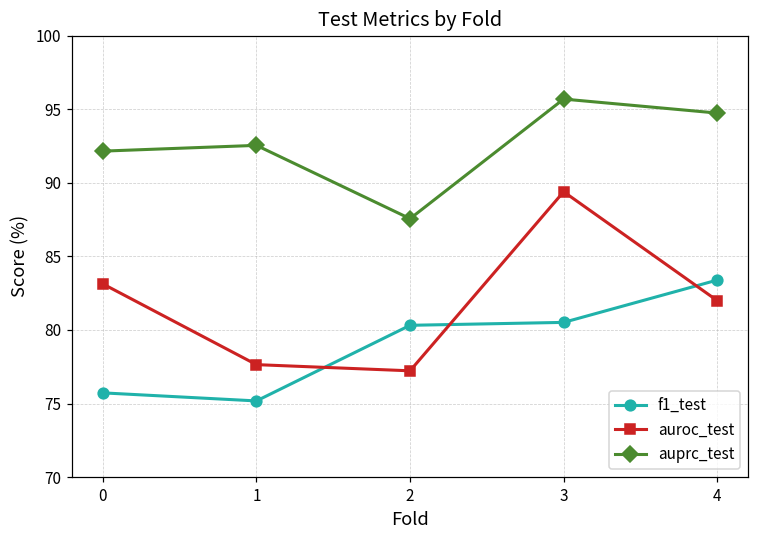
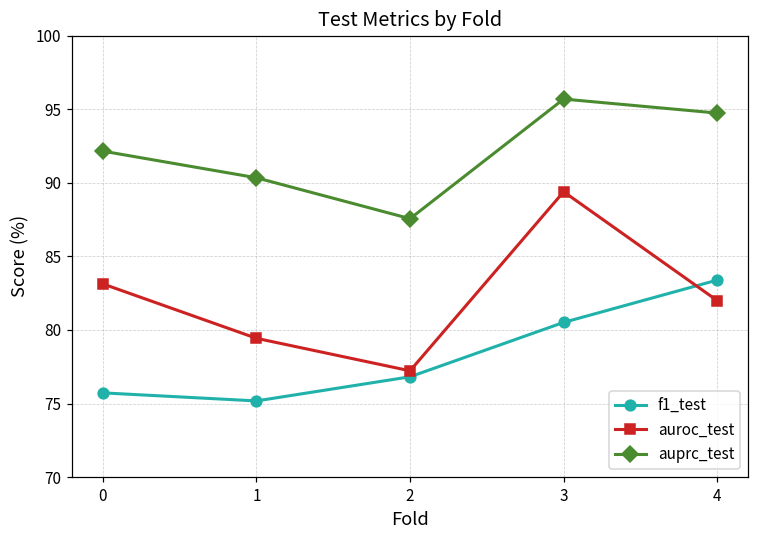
auroc_test, 1: 77.6 -> 79.4
auprc_test, 1: 92.5 -> 90.3
f1_test, 2: 80.3 -> 76.8
